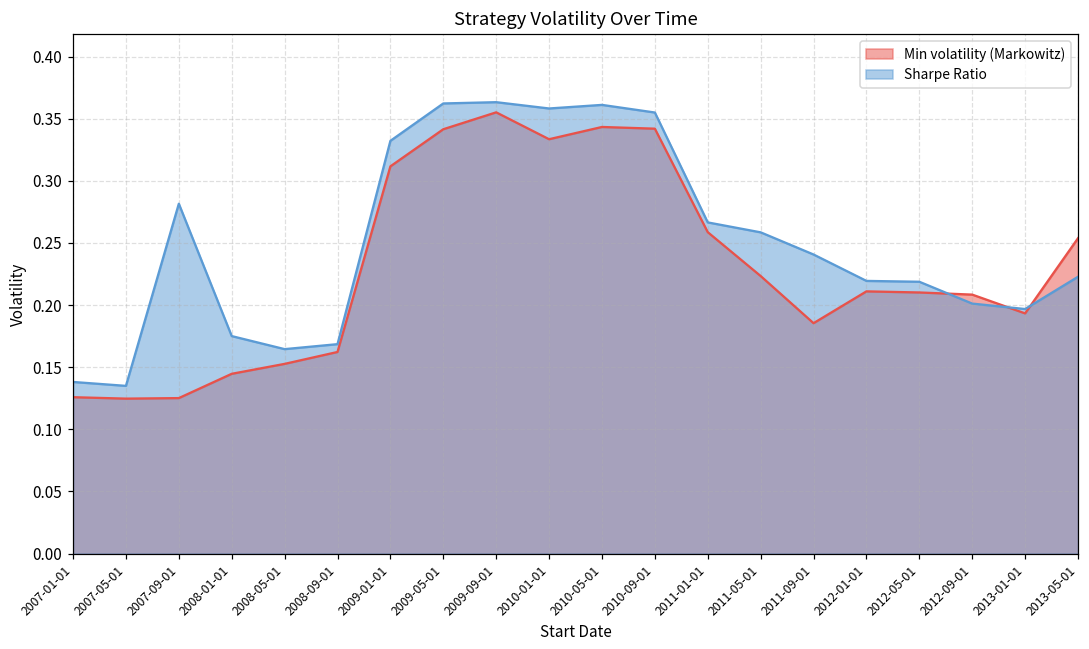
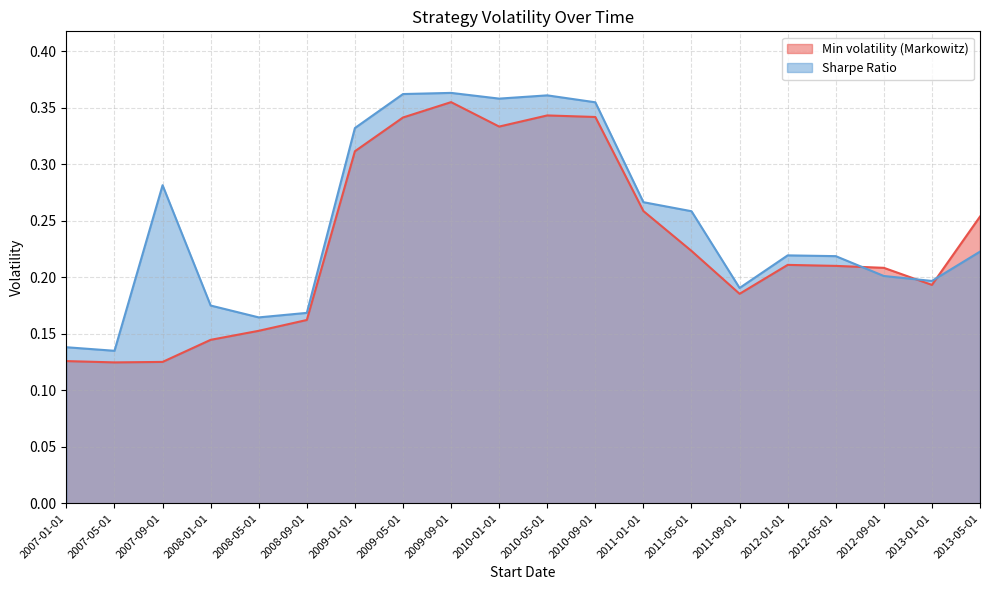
Sharpe Ratio, 2011-09-01: 0.241 -> 0.191
